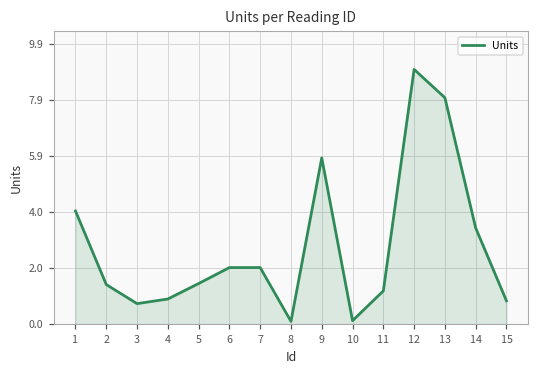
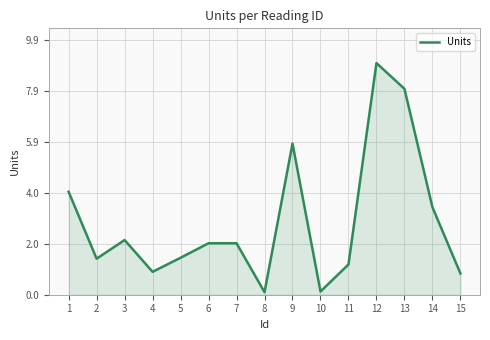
3: 0.7 -> 2.1
